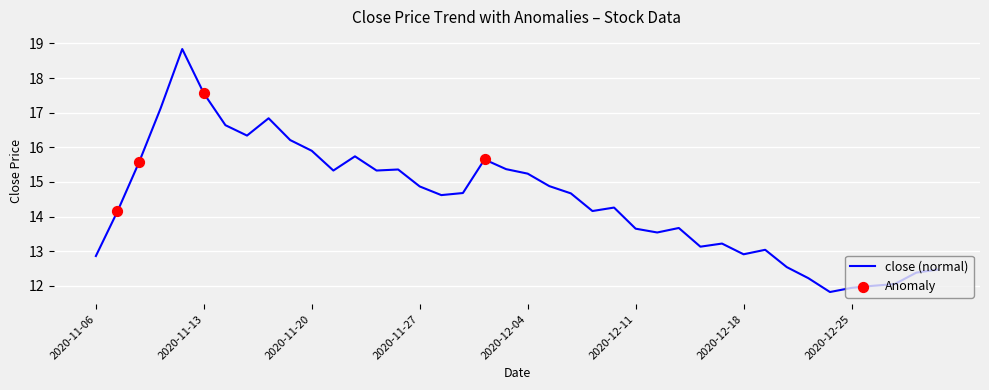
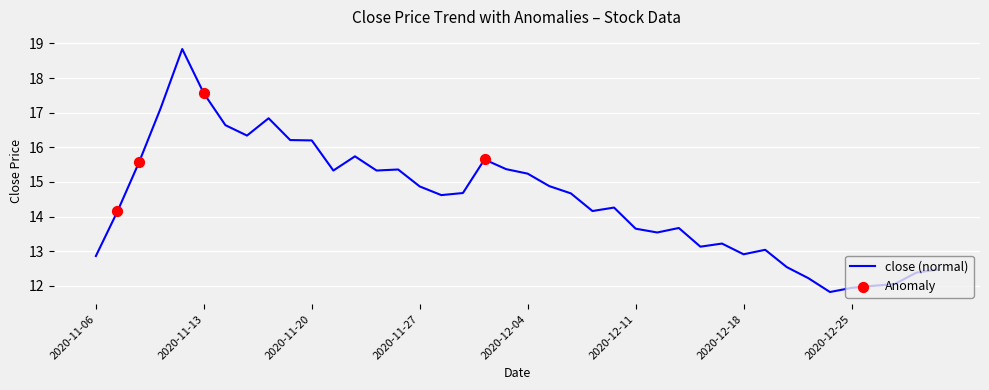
close (normal), 2020-11-20: 15.9 -> 16.2
